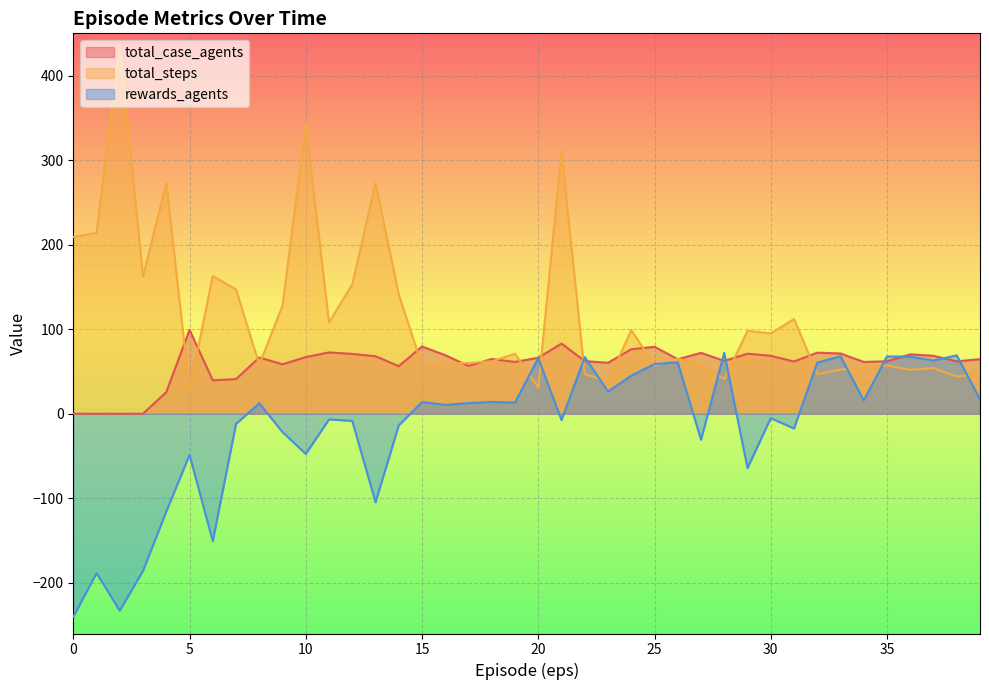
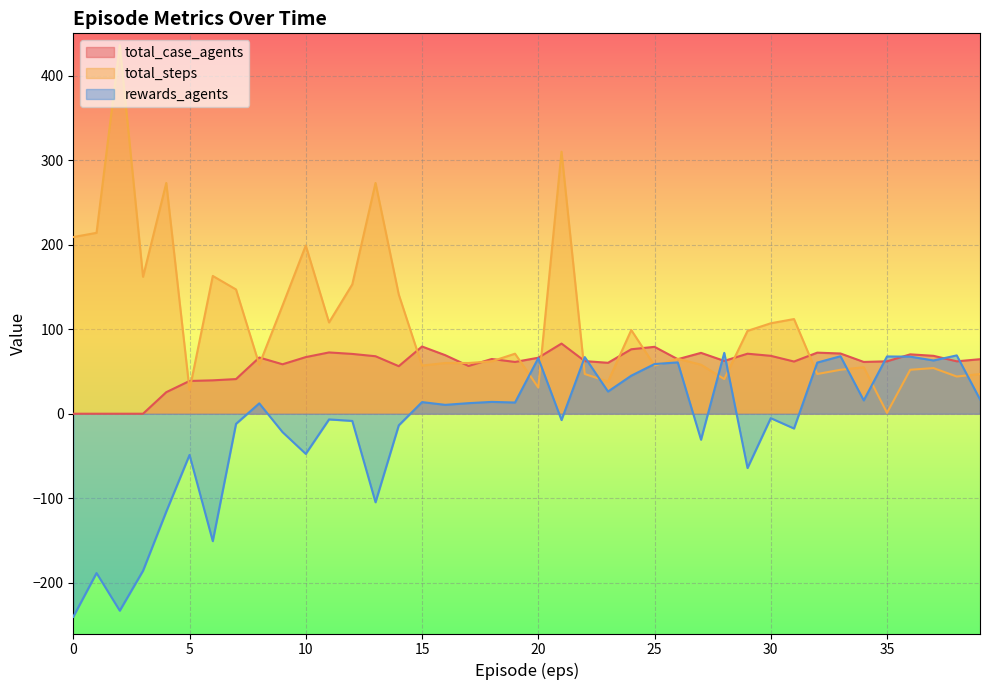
total_case_agents, 5: 100 -> 40
total_steps, 10: 340 -> 200
total_steps, 30: 100 -> 110
total_steps, 35: 60 -> 0
